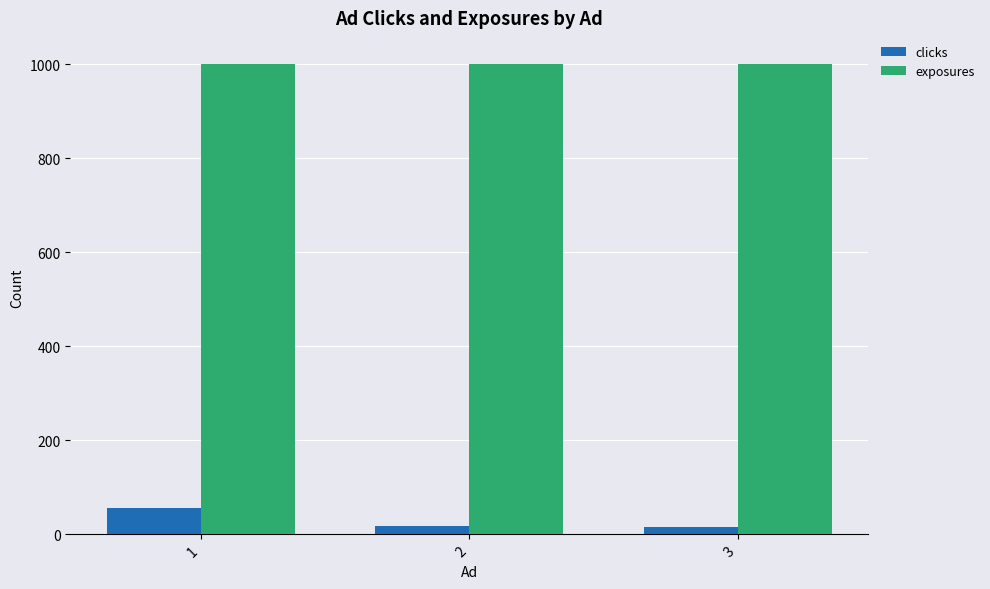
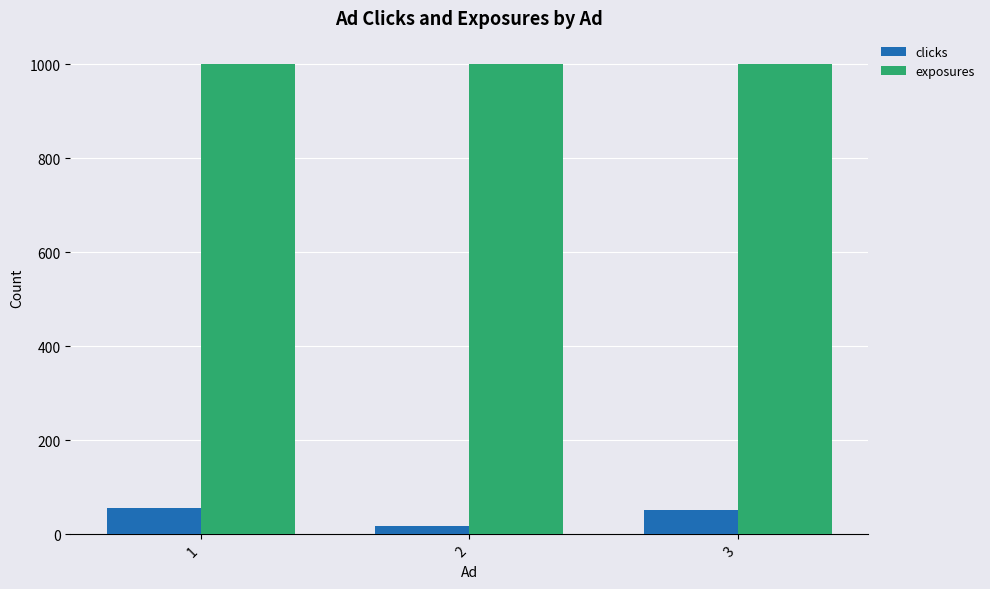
clicks, 3: 20 -> 50
